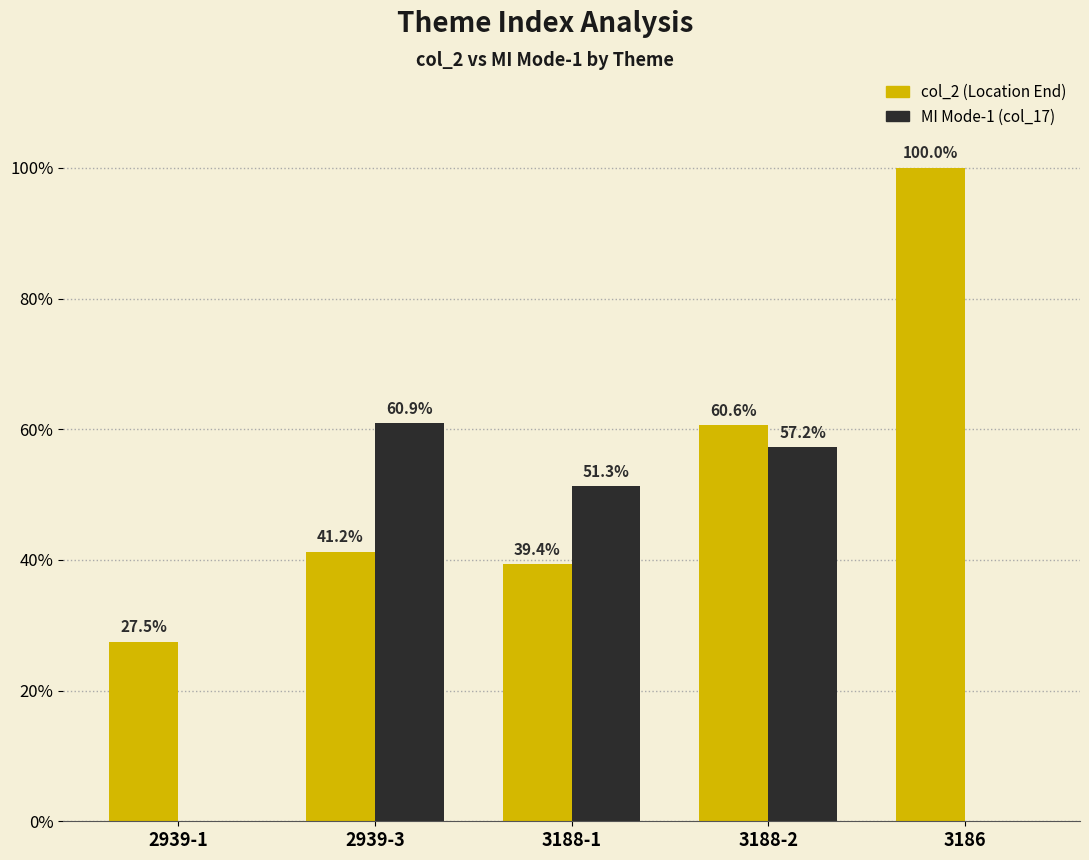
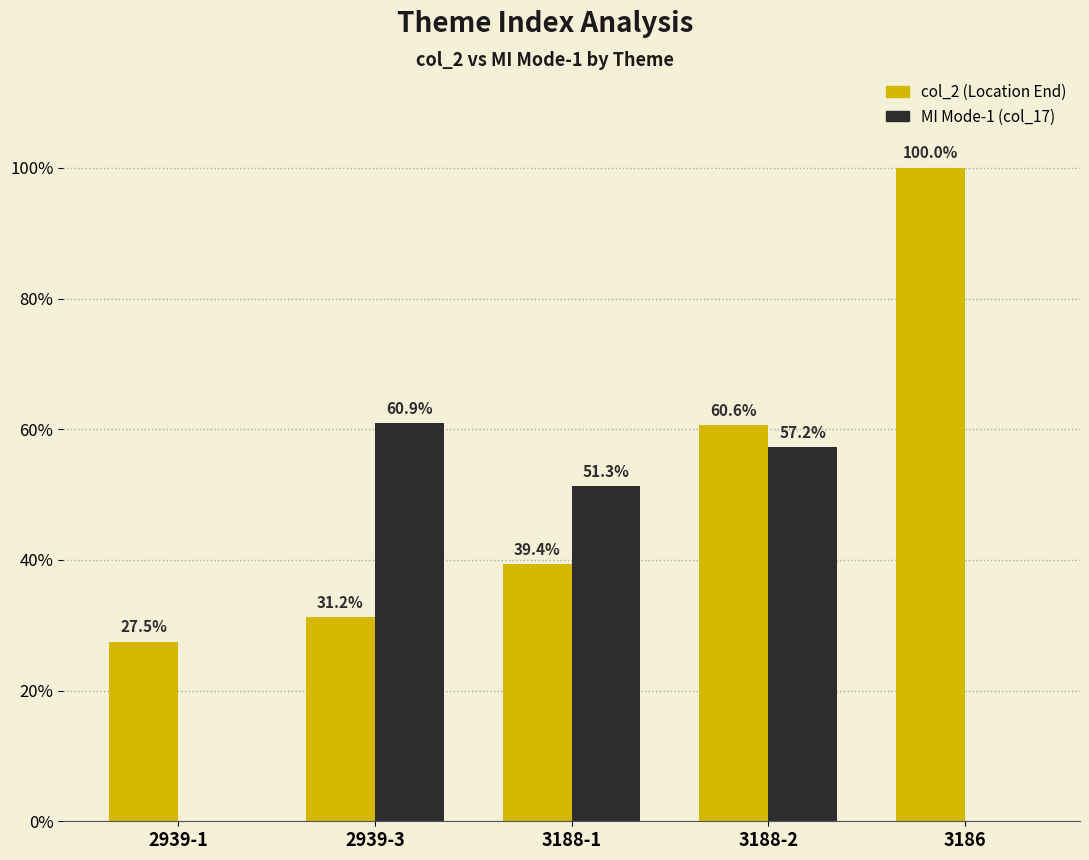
col_2 (Location End), 2939-3: 41.2% -> 31.2%
